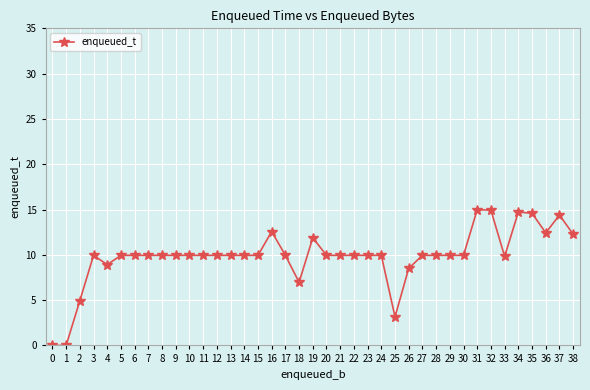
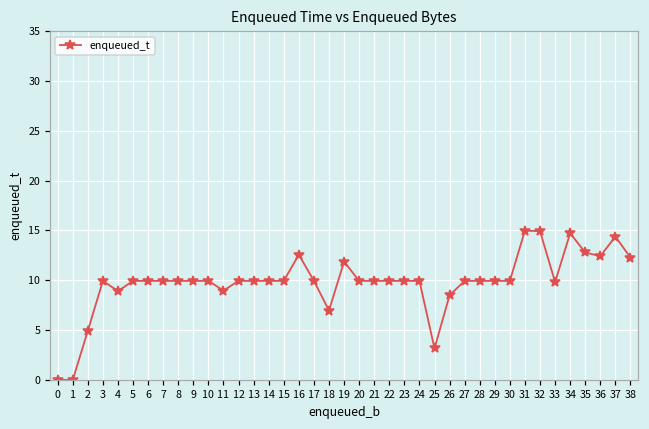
11: 10 -> 9
35: 15 -> 13
